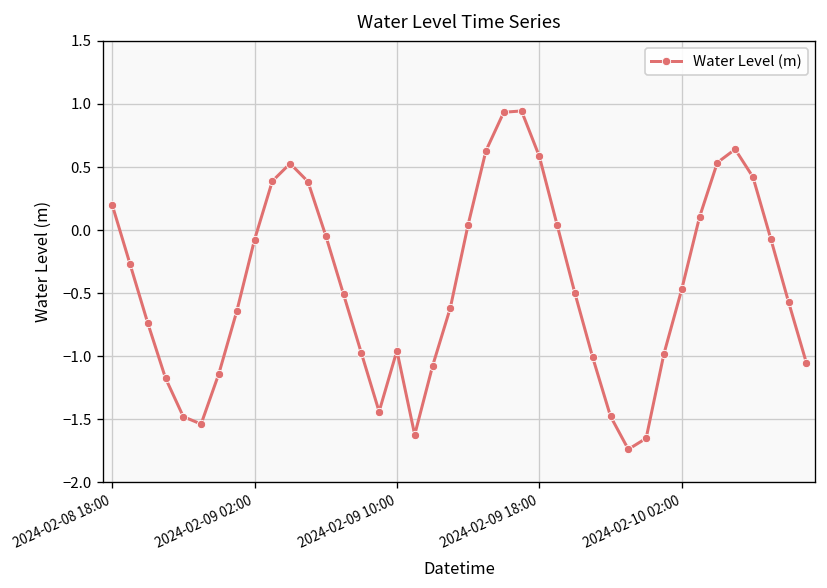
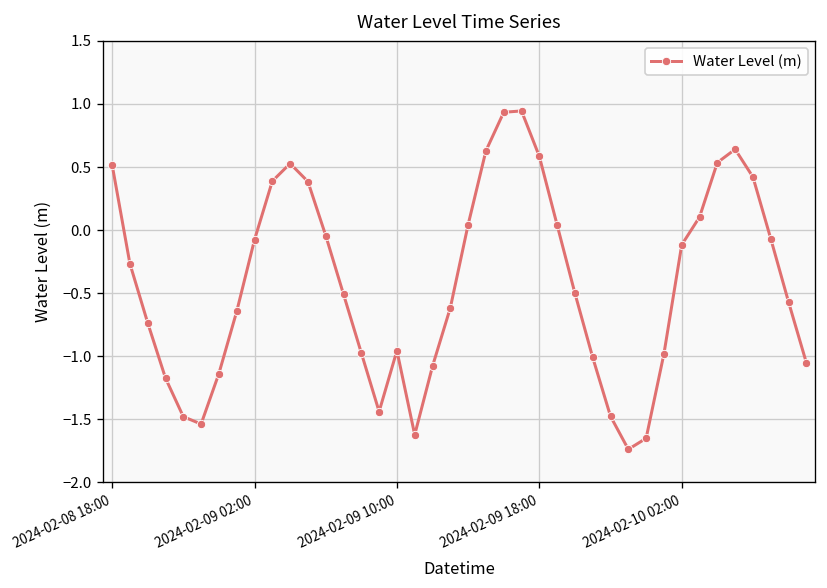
2024-02-08 18:00: 0.20 -> 0.52
2024-02-10 02:00: -0.47 -> -0.12
